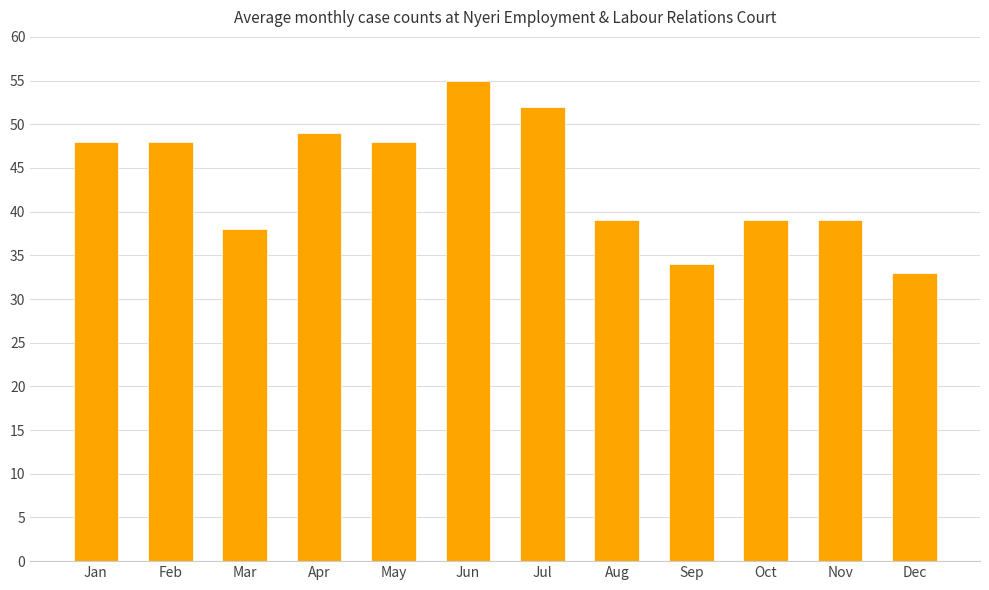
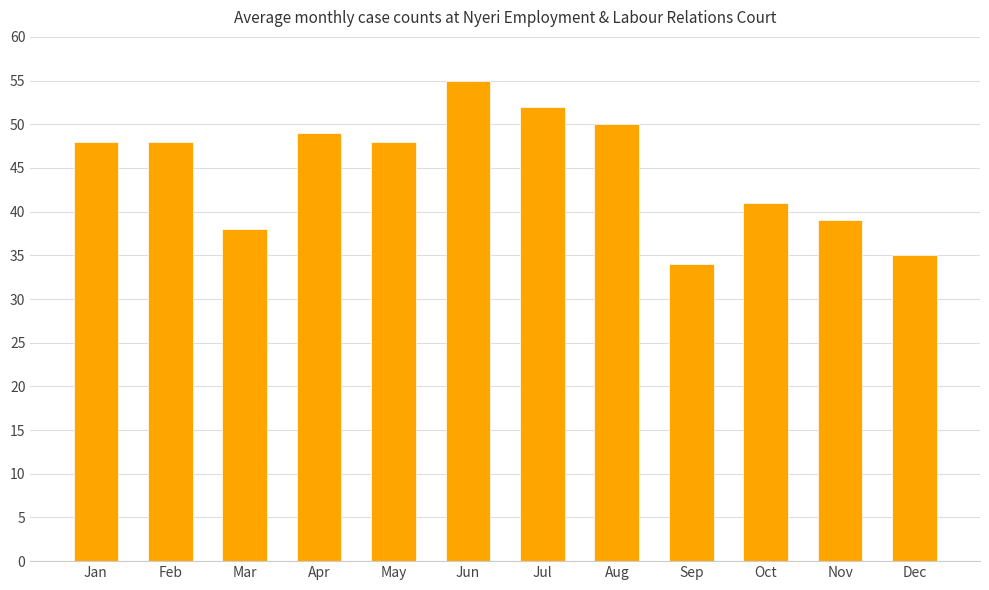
Aug: 39 -> 50
Oct: 39 -> 41
Dec: 33 -> 35
